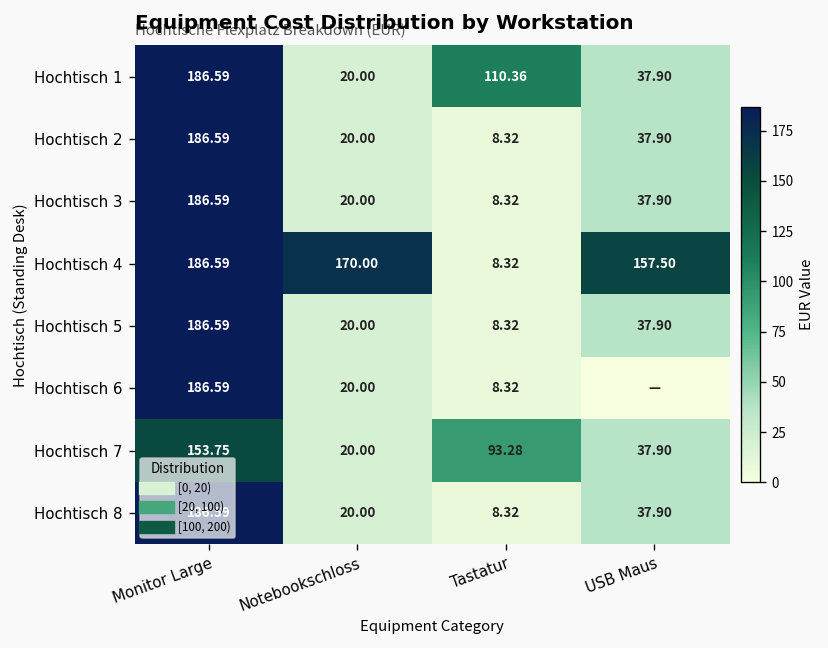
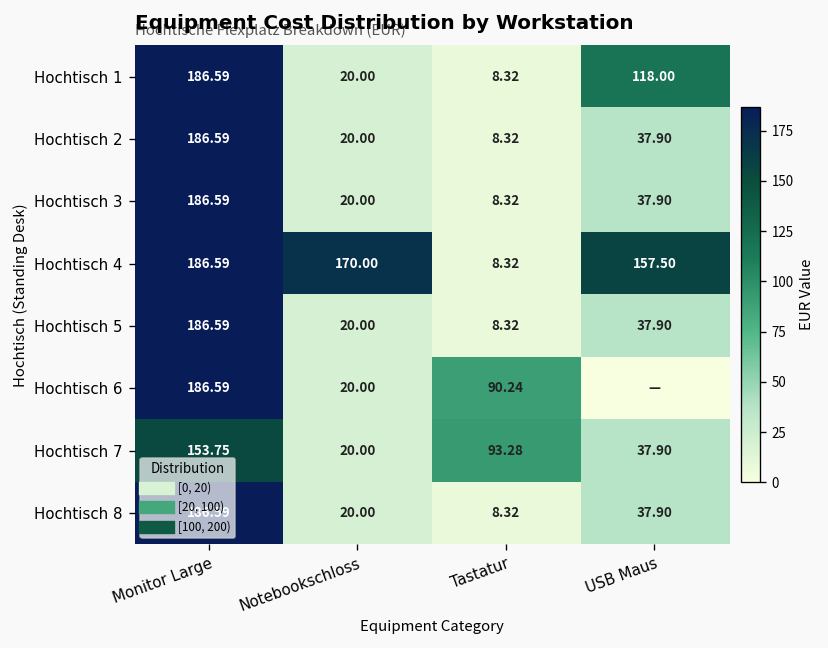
Hochtisch 1, Tastatur: 110.36 -> 8.32
Hochtisch 1, USB Maus: 37.90 -> 118.00
Hochtisch 6, Tastatur: 8.32 -> 90.24
